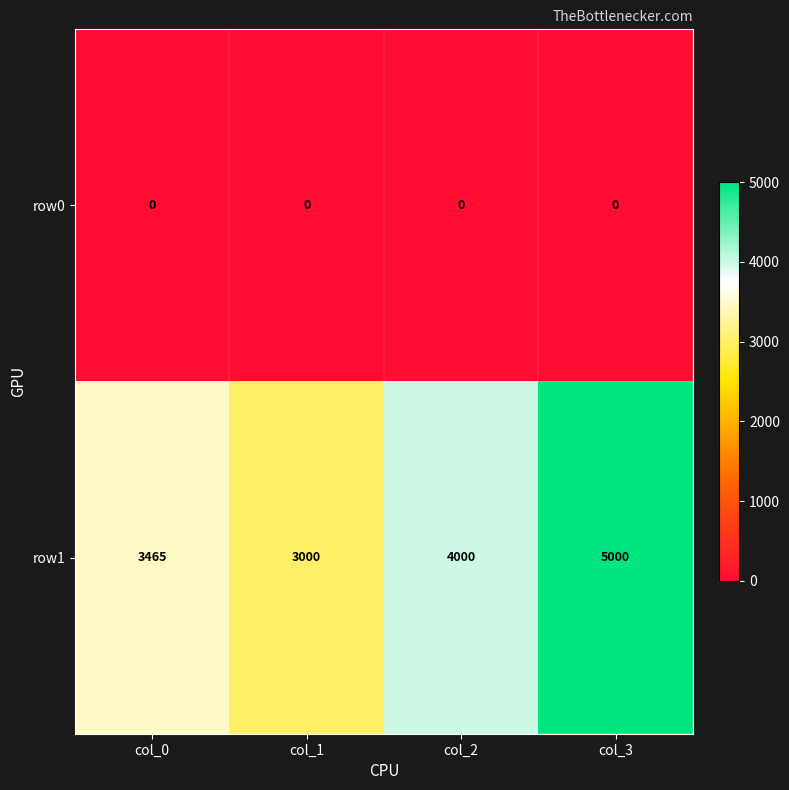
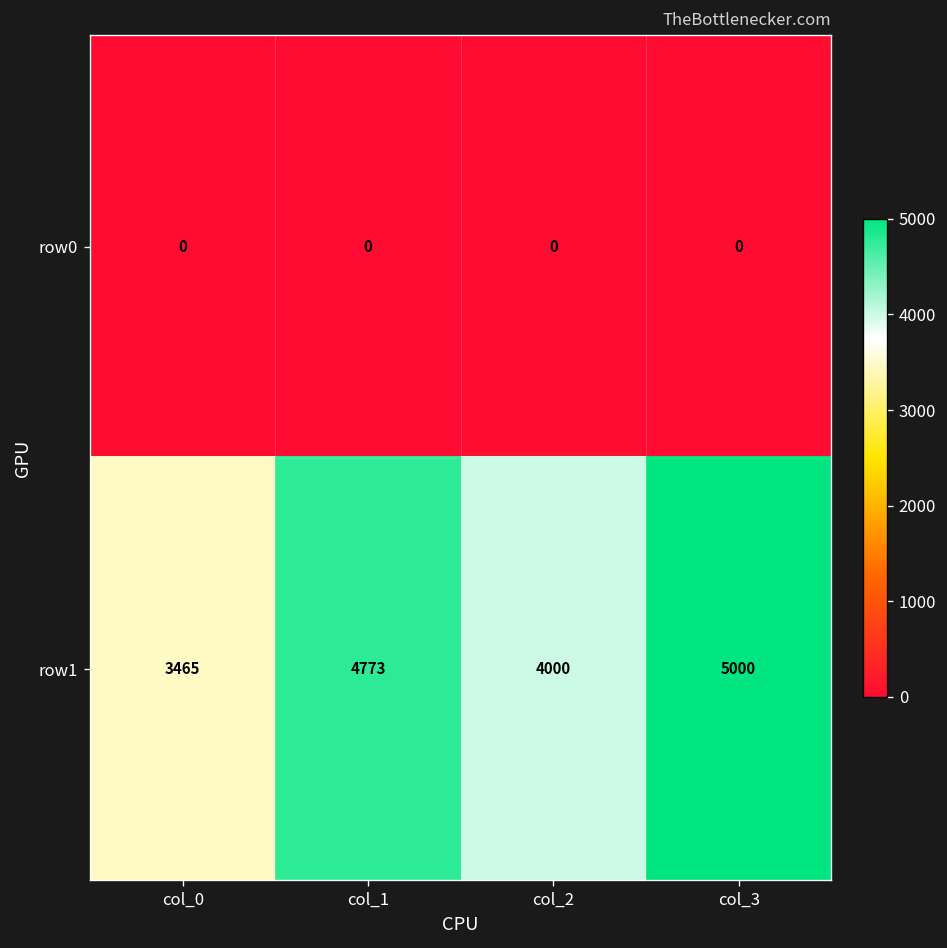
row1, col_1: 3000 -> 4773
